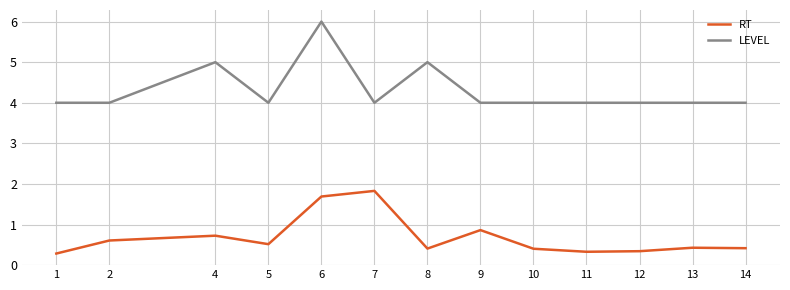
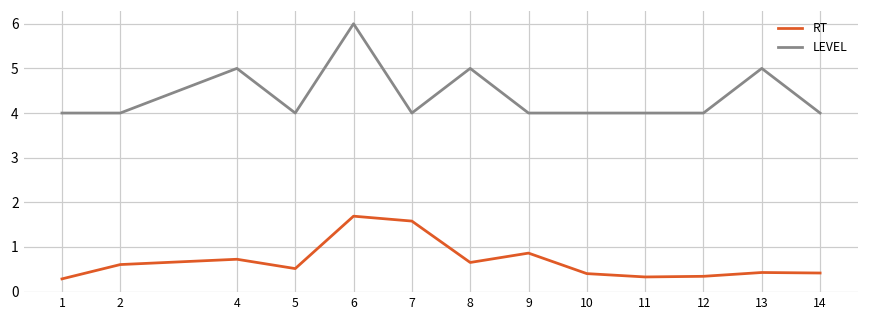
RT, 7: 1.8 -> 1.6
RT, 8: 0.4 -> 0.7
LEVEL, 13: 4 -> 5
